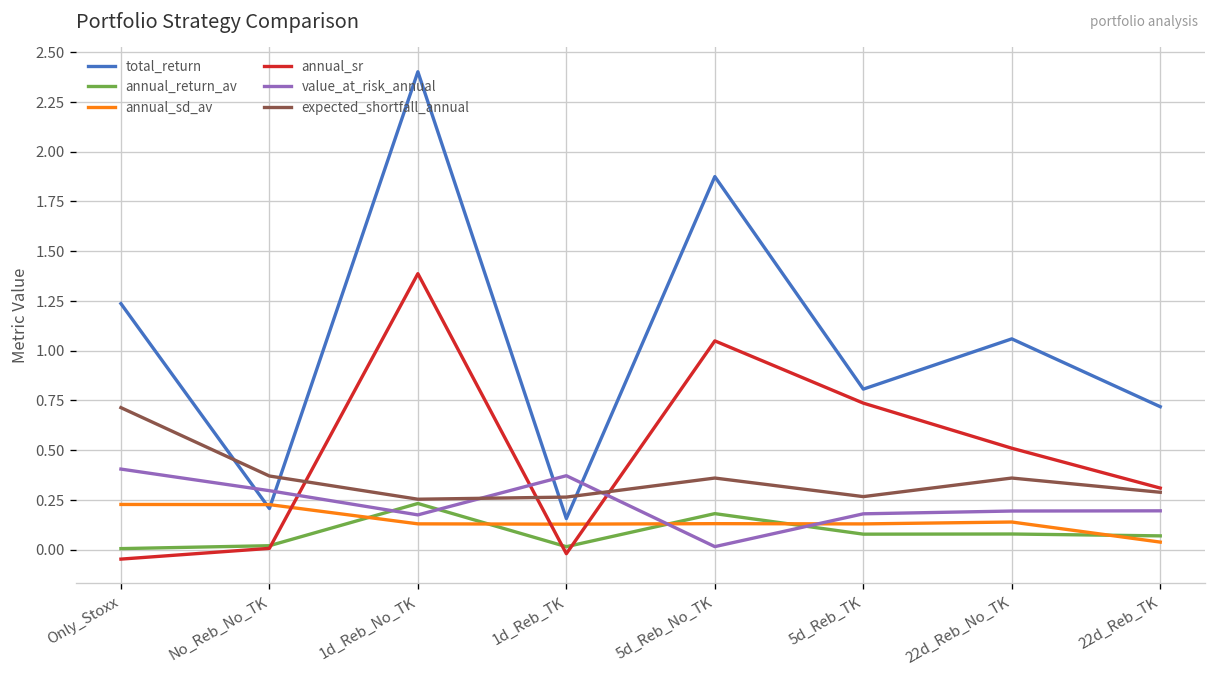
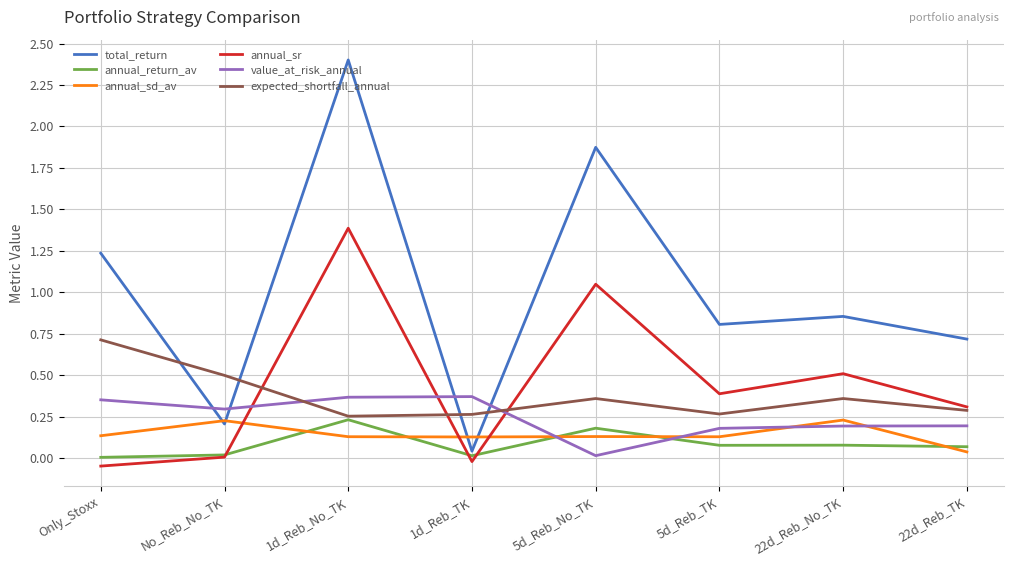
annual_sd_av, Only_Stoxx: 0.23 -> 0.14
value_at_risk_annual, Only_Stoxx: 0.40 -> 0.35
expected_shortfall_annual, No_Reb_No_TK: 0.37 -> 0.50
value_at_risk_annual, 1d_Reb_No_TK: 0.17 -> 0.37
total_return, 1d_Reb_TK: 0.16 -> 0.04
annual_sr, 5d_Reb_TK: 0.74 -> 0.39
total_return, 22d_Reb_No_TK: 1.06 -> 0.86
annual_sd_av, 22d_Reb_No_TK: 0.14 -> 0.23
